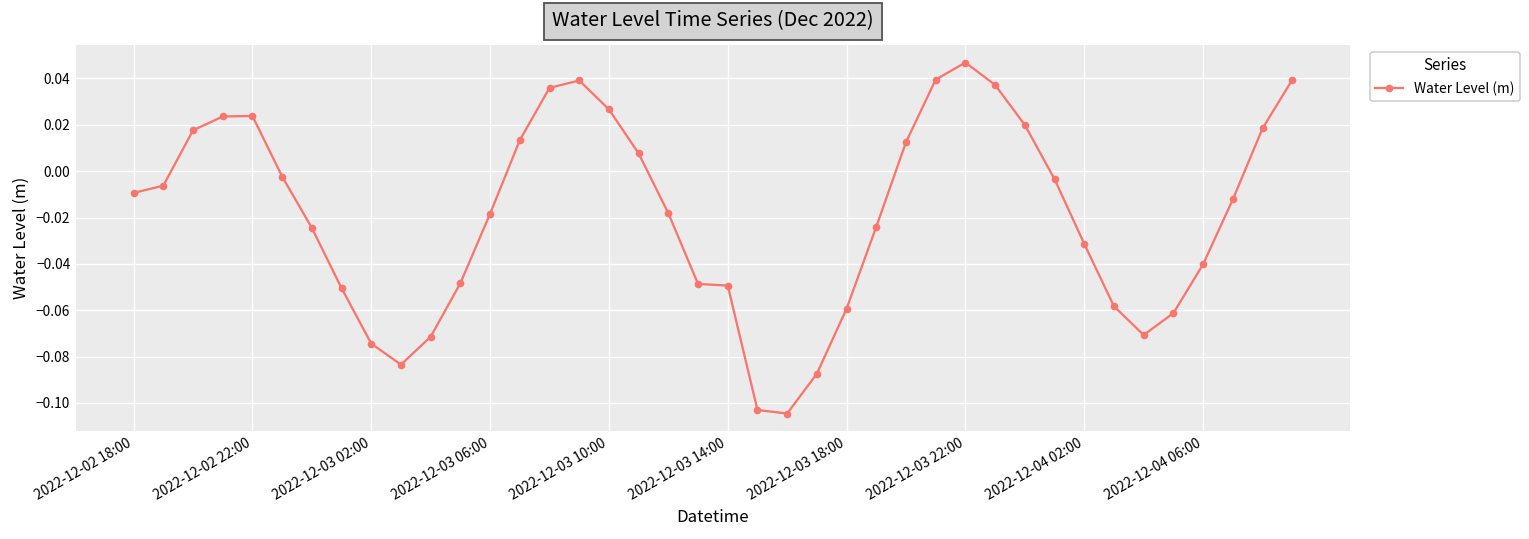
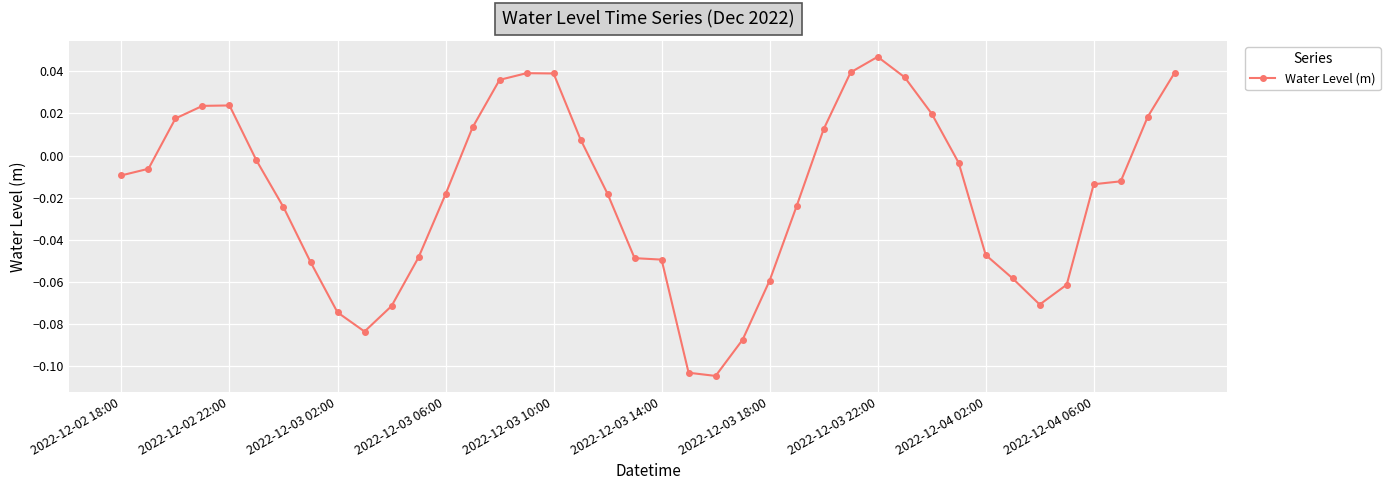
2022-12-03 10:00: 0.027 -> 0.039
2022-12-04 02:00: -0.031 -> -0.047
2022-12-04 06:00: -0.040 -> -0.014
